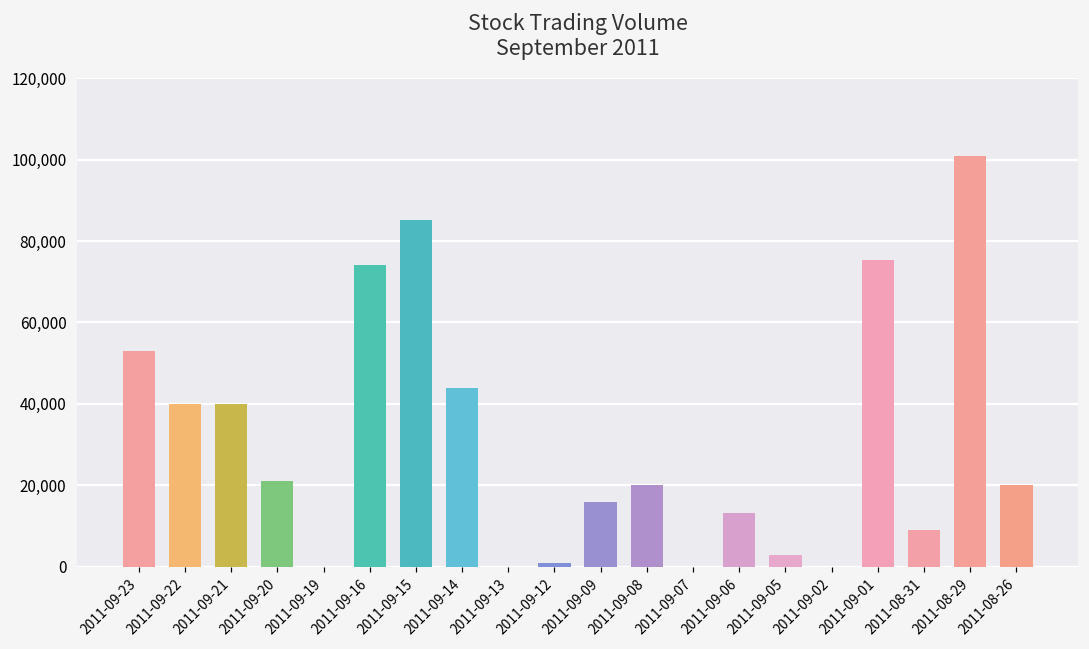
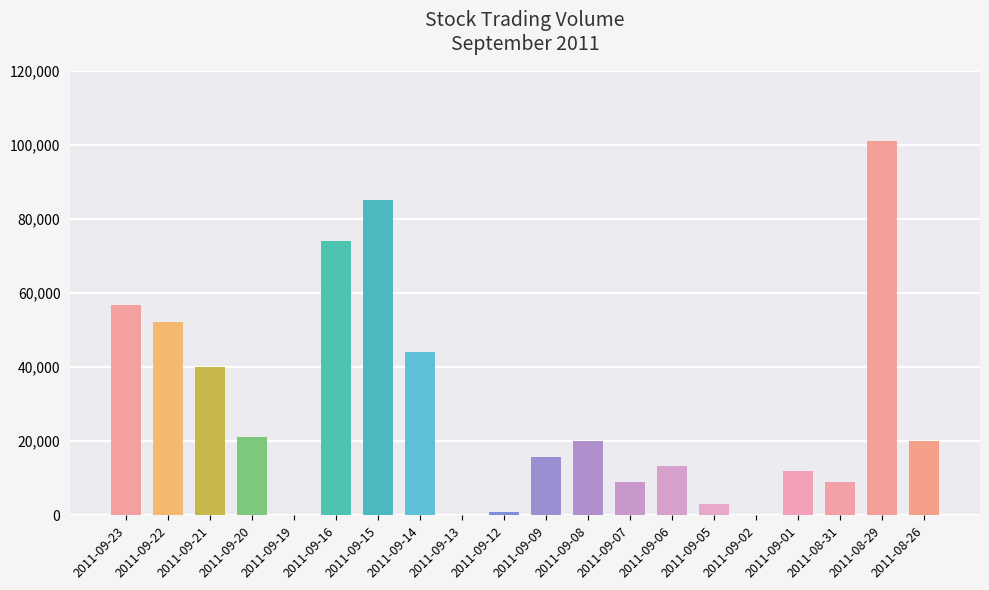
2011-09-23: 53,000 -> 57,000
2011-09-22: 40,000 -> 52,000
2011-09-07: 0 -> 9,000
2011-09-01: 75,000 -> 12,000
